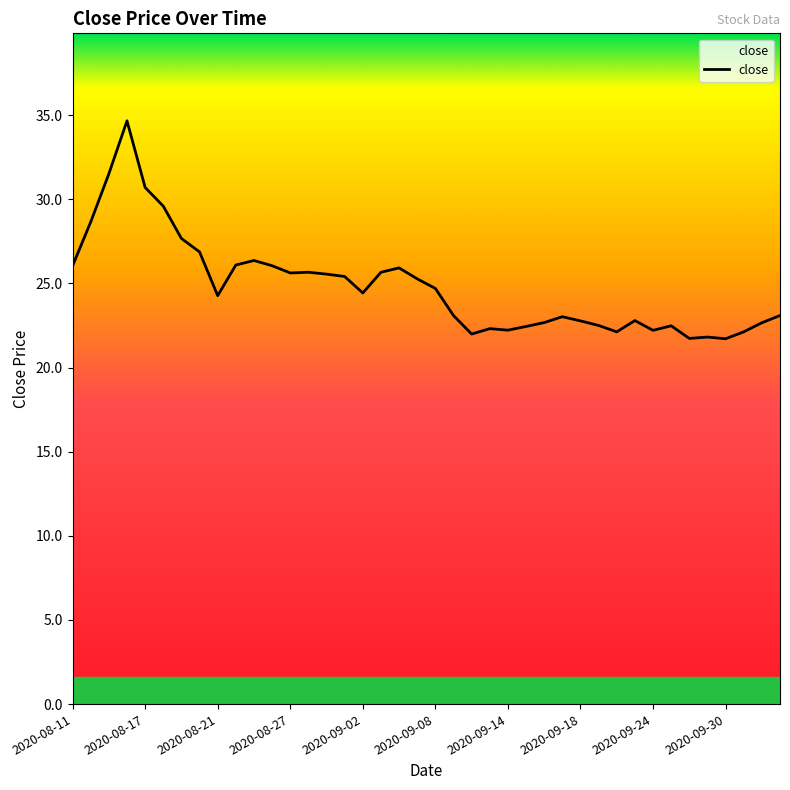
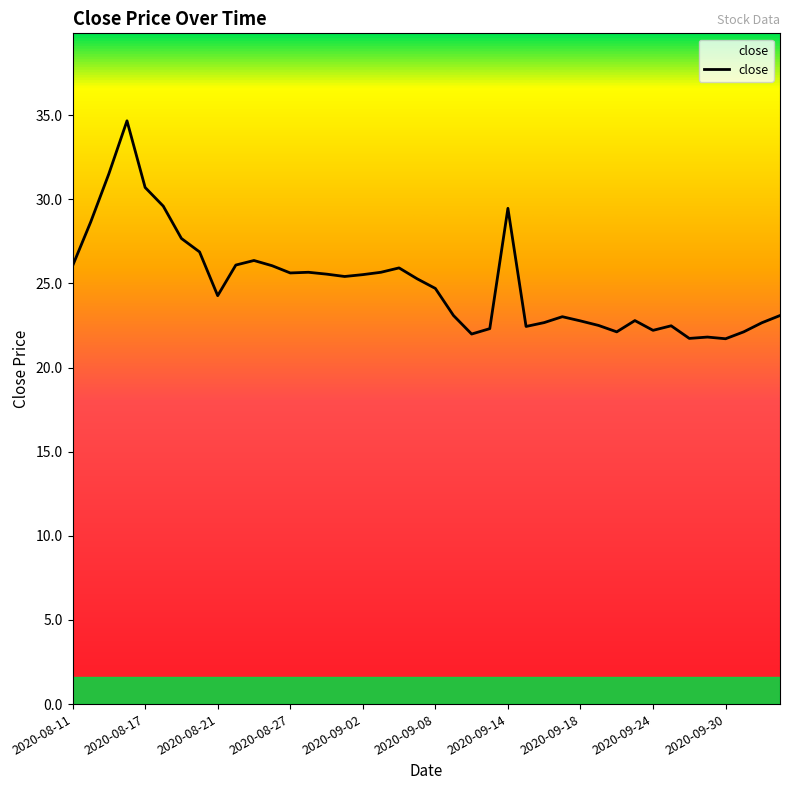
2020-09-02: 24.4 -> 25.5
2020-09-14: 22.2 -> 29.5
